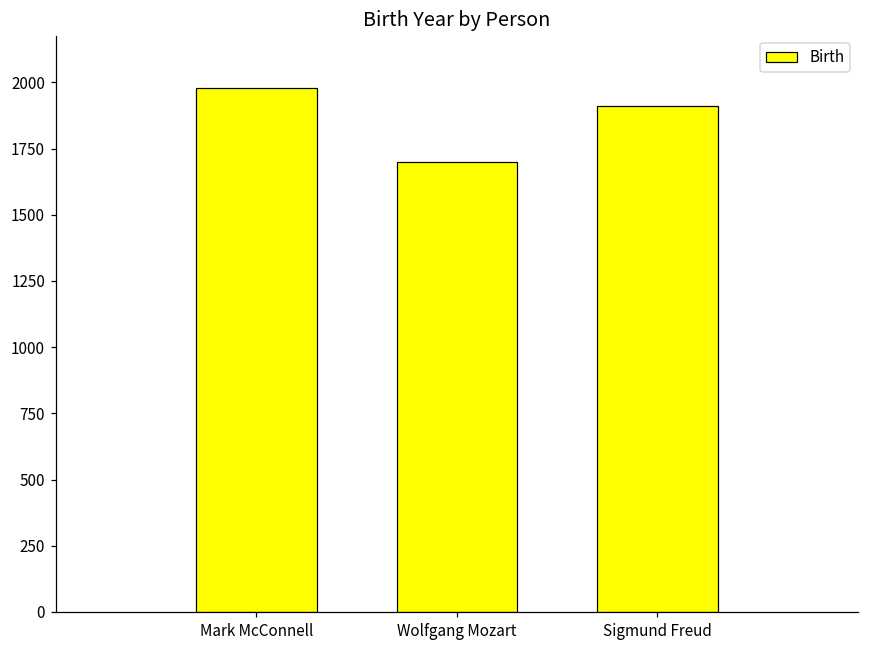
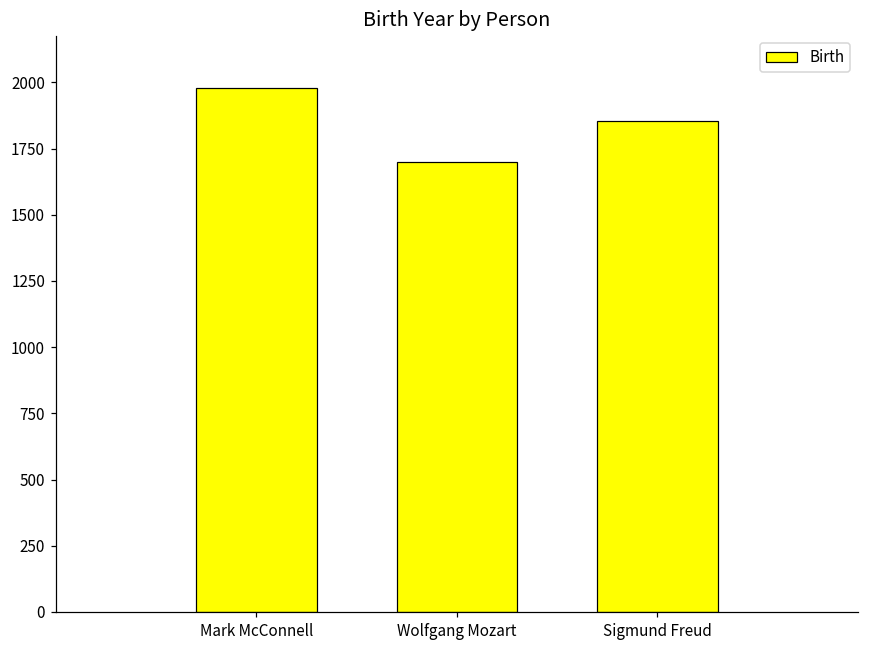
Sigmund Freud: 1910 -> 1860
